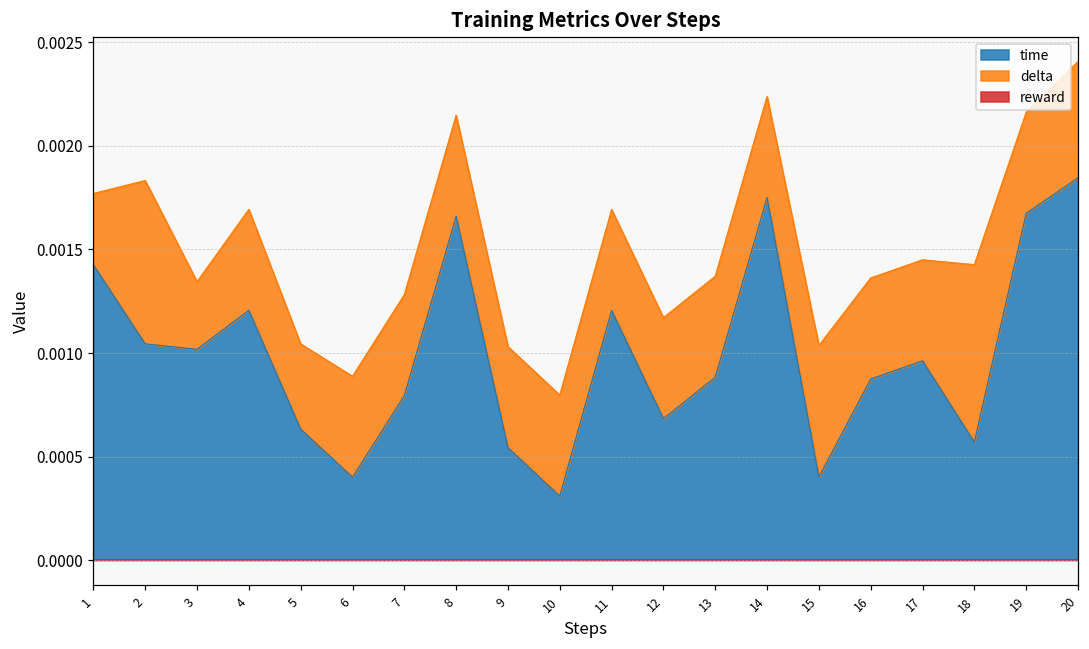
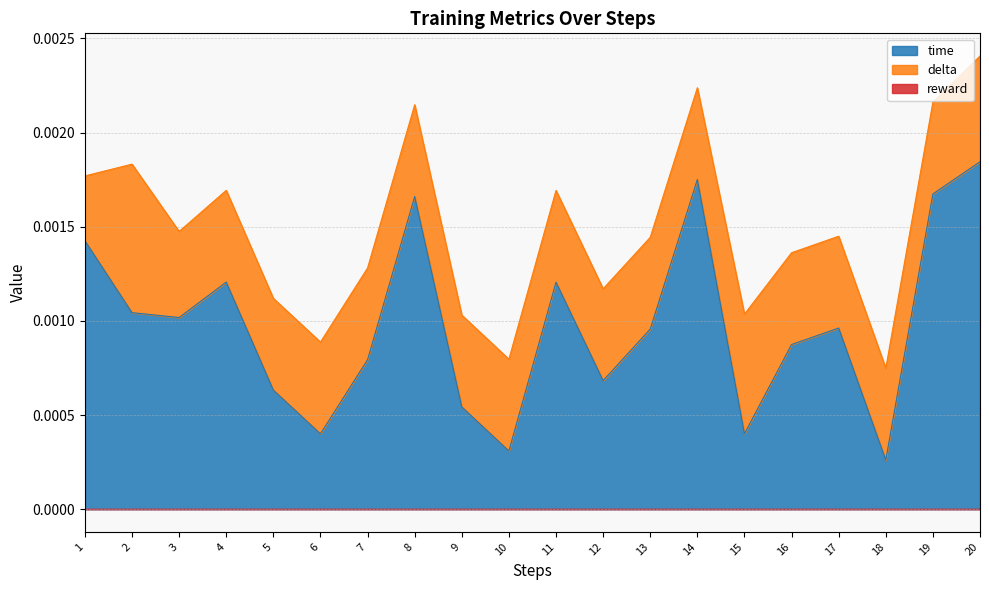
delta, 3: 0.00033 -> 0.00046
delta, 5: 0.00041 -> 0.00049
time, 13: 0.00088 -> 0.00096
time, 18: 0.00057 -> 0.00026
delta, 18: 0.00086 -> 0.00049
